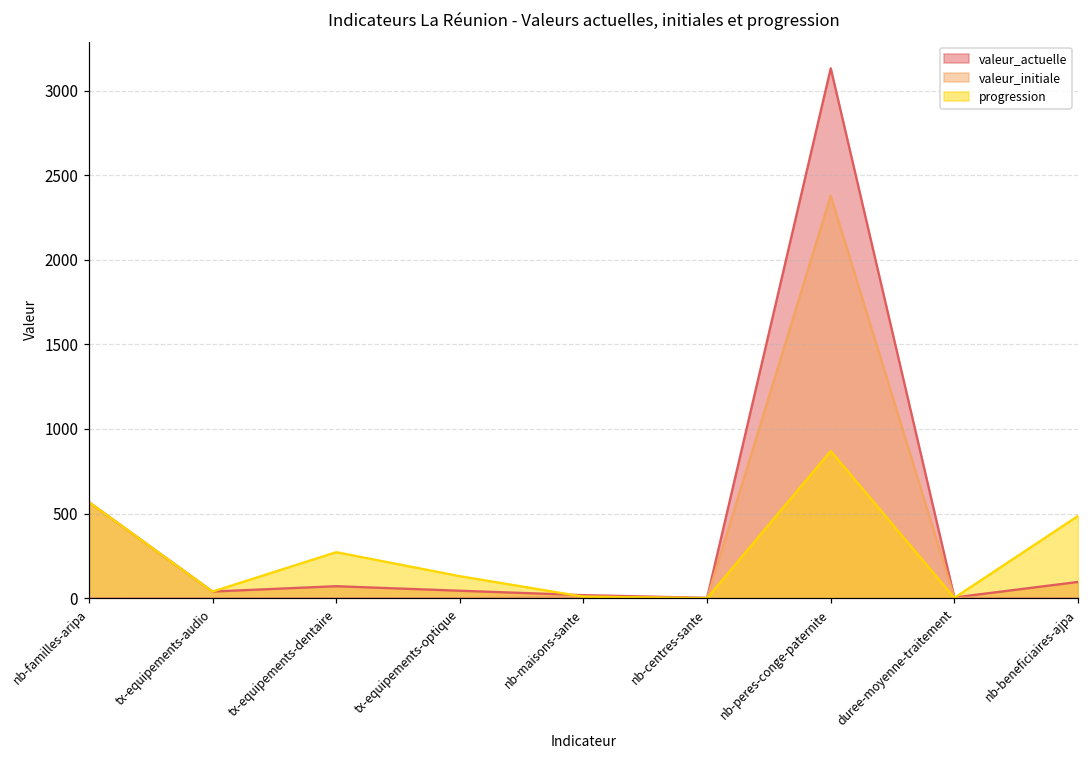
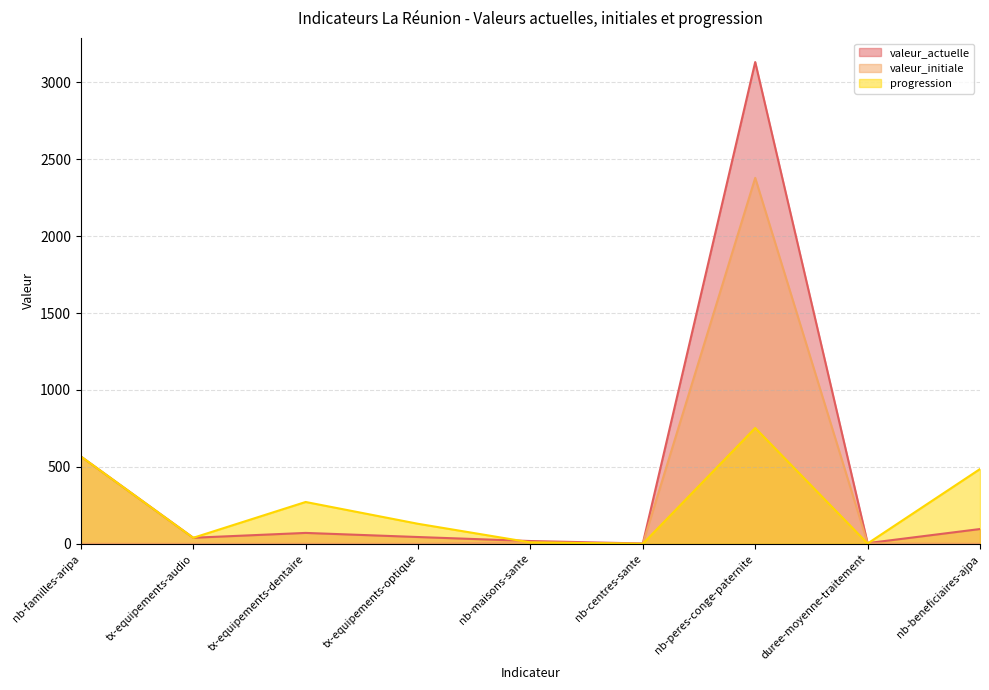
progression, nb-peres-conge-paternite: 870 -> 750
